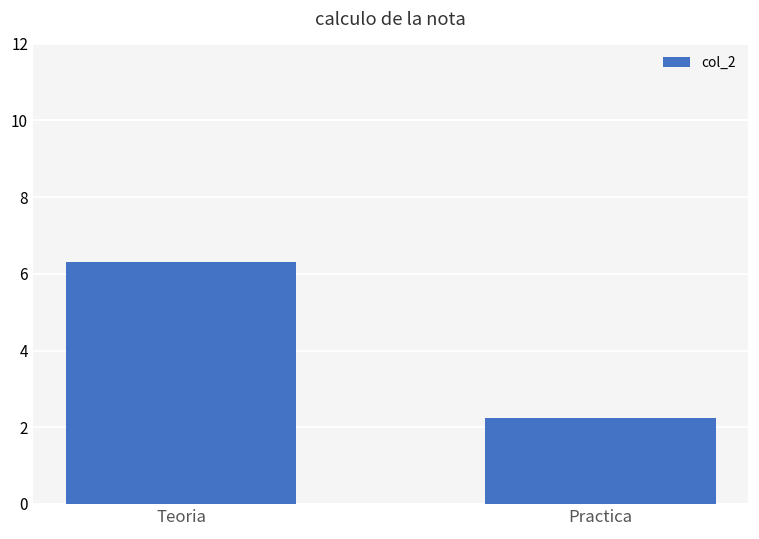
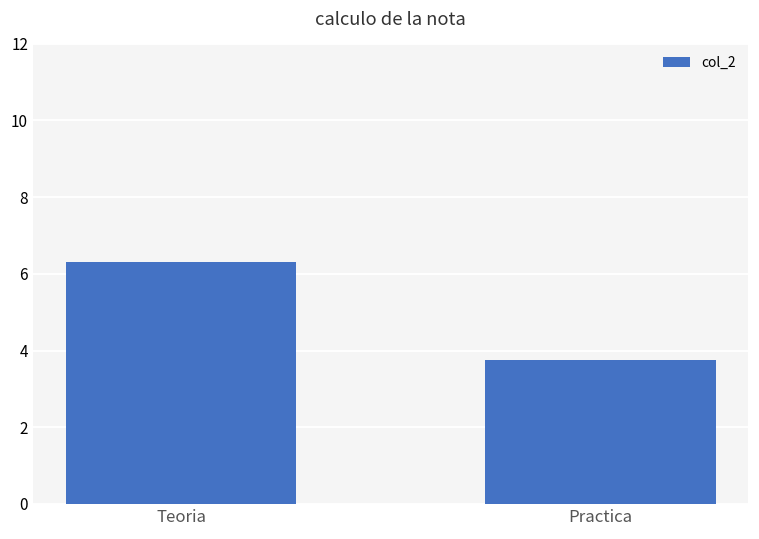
Practica: 2.3 -> 3.7
